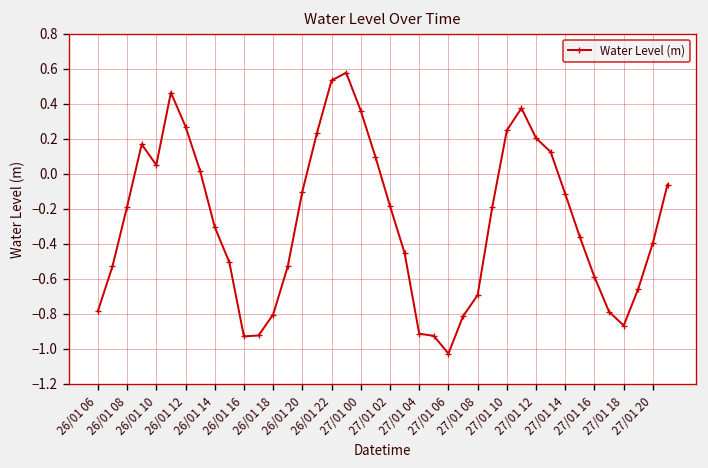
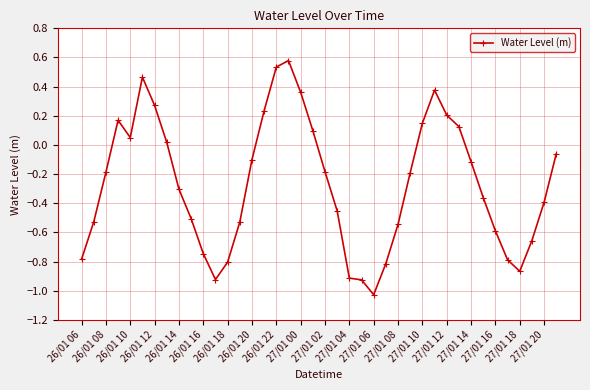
26/01 16: -0.93 -> -0.75
27/01 08: -0.69 -> -0.54
27/01 10: 0.25 -> 0.15
